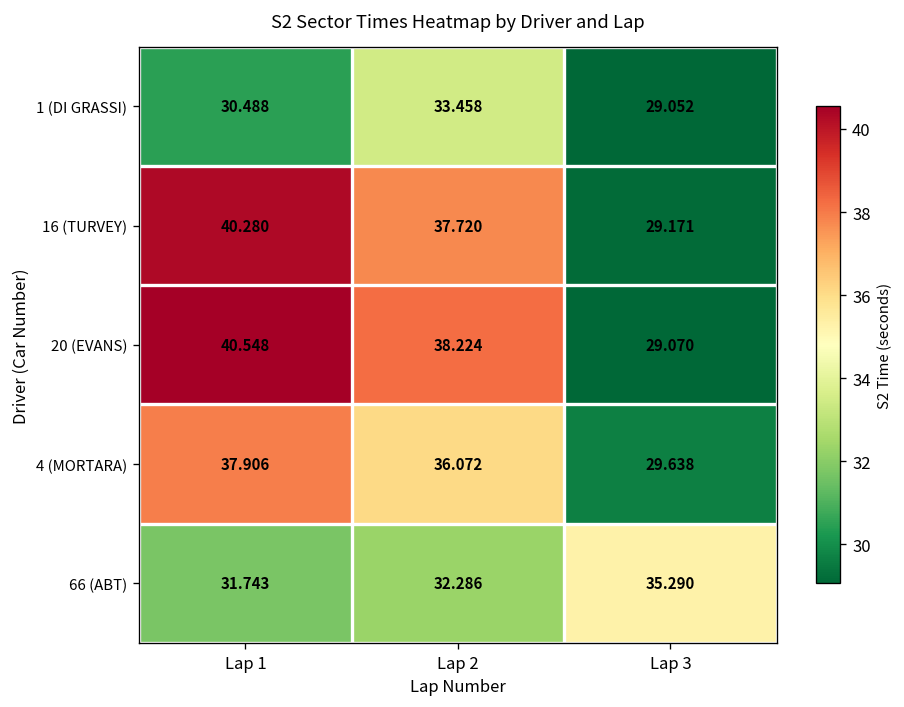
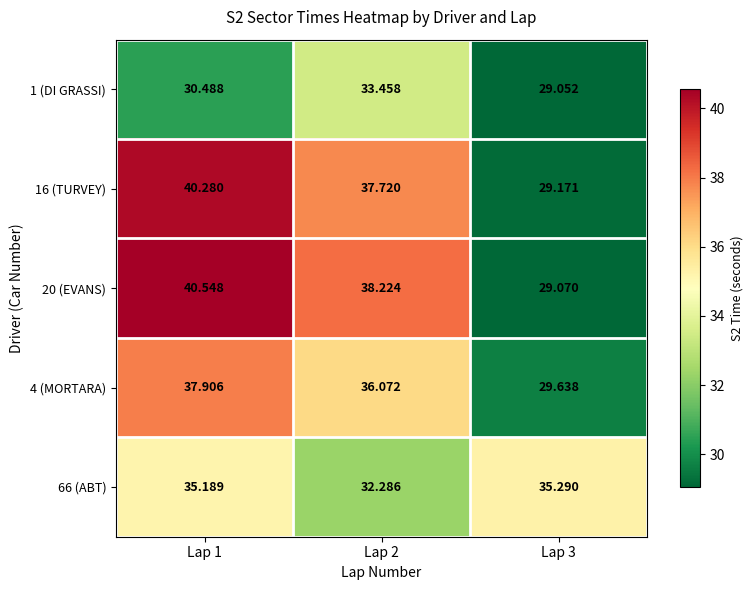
66 (ABT), Lap 1: 31.743 -> 35.189
